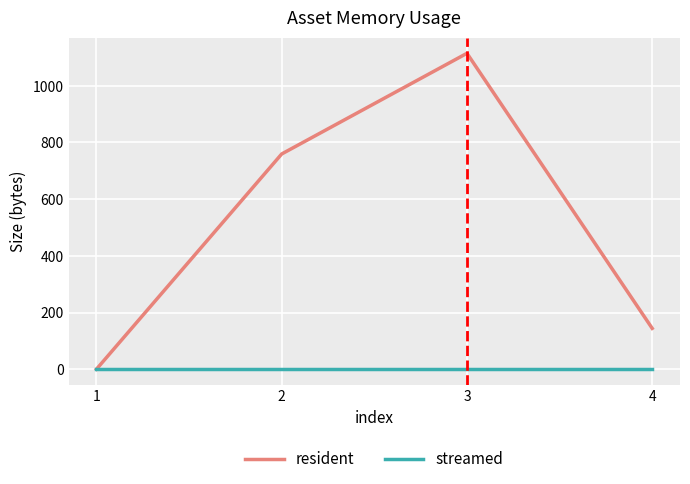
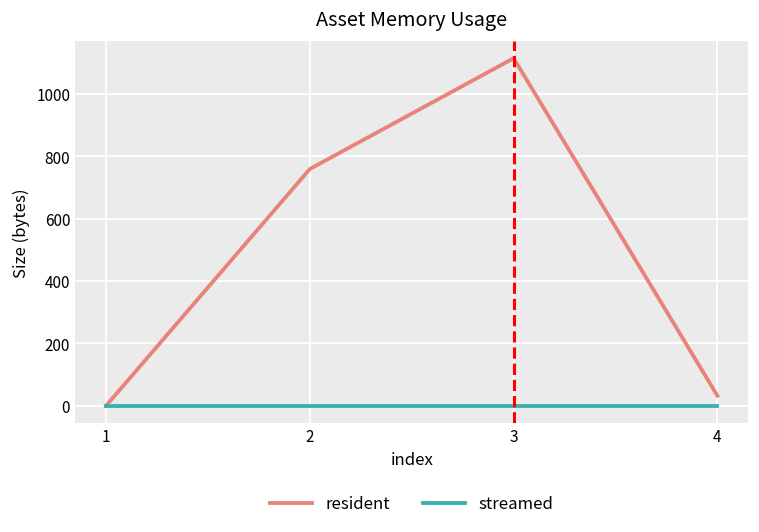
resident, 4: 140 -> 30
